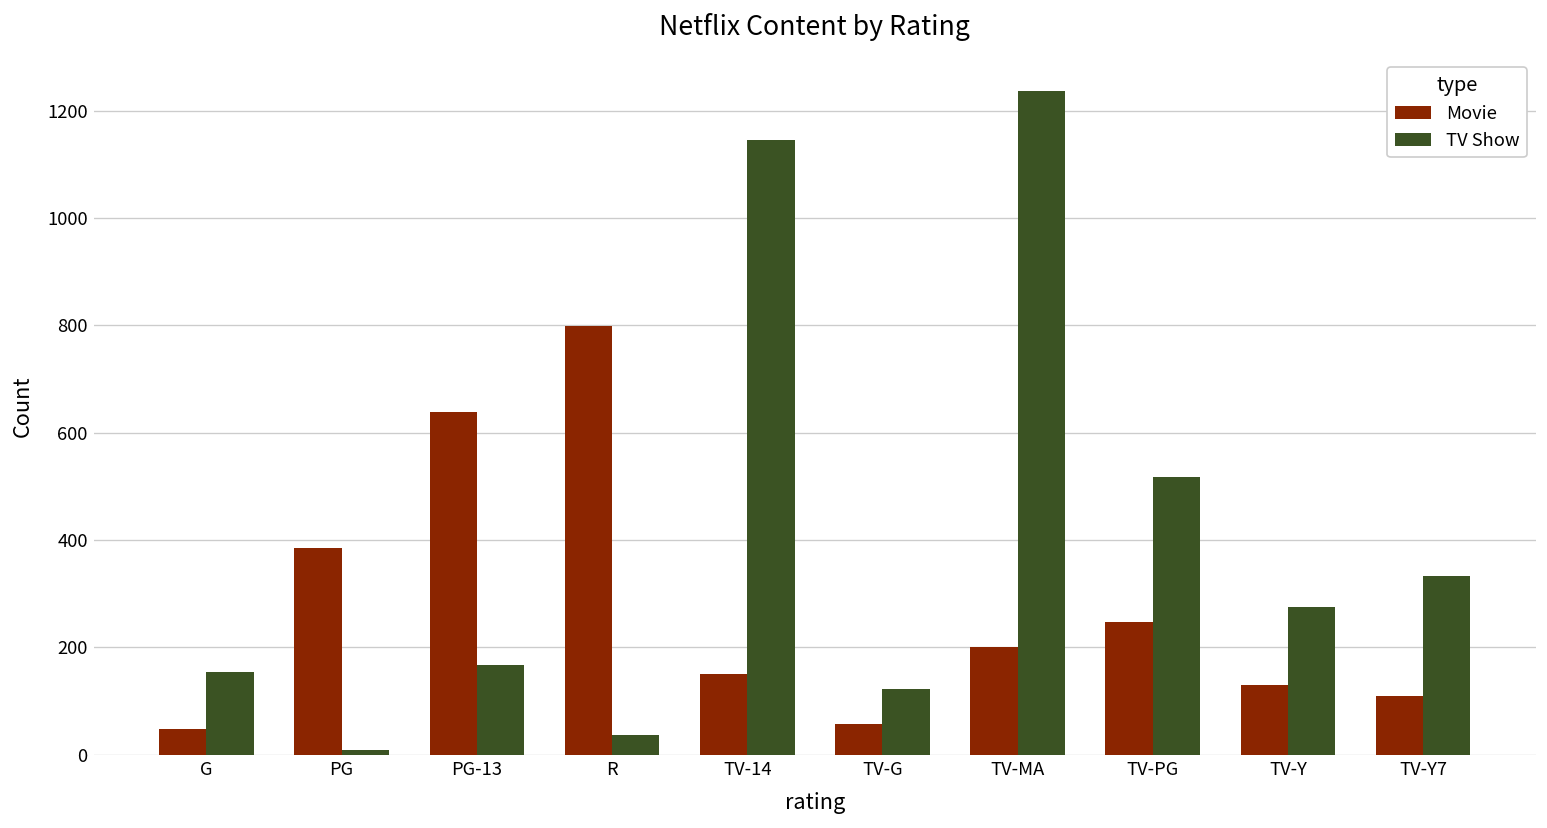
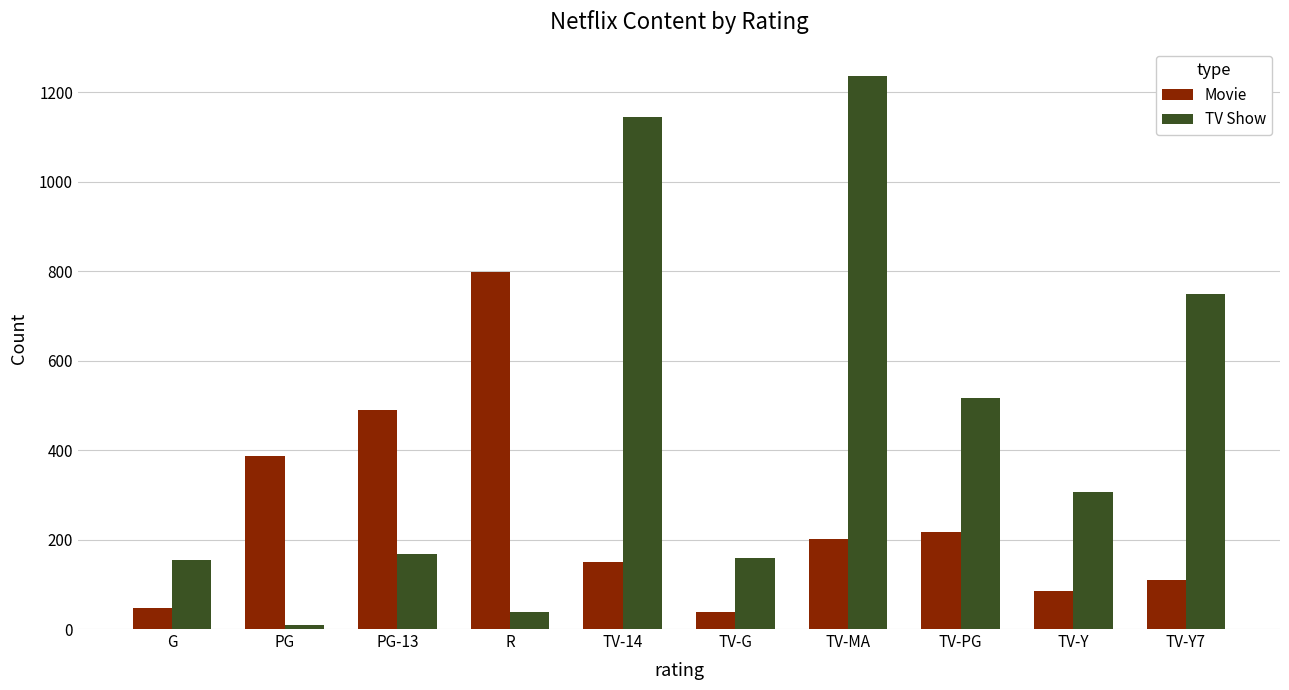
Movie, PG-13: 640 -> 490
Movie, TV-G: 60 -> 40
TV Show, TV-G: 120 -> 160
Movie, TV-PG: 250 -> 220
Movie, TV-Y: 130 -> 90
TV Show, TV-Y: 280 -> 310
TV Show, TV-Y7: 330 -> 750
